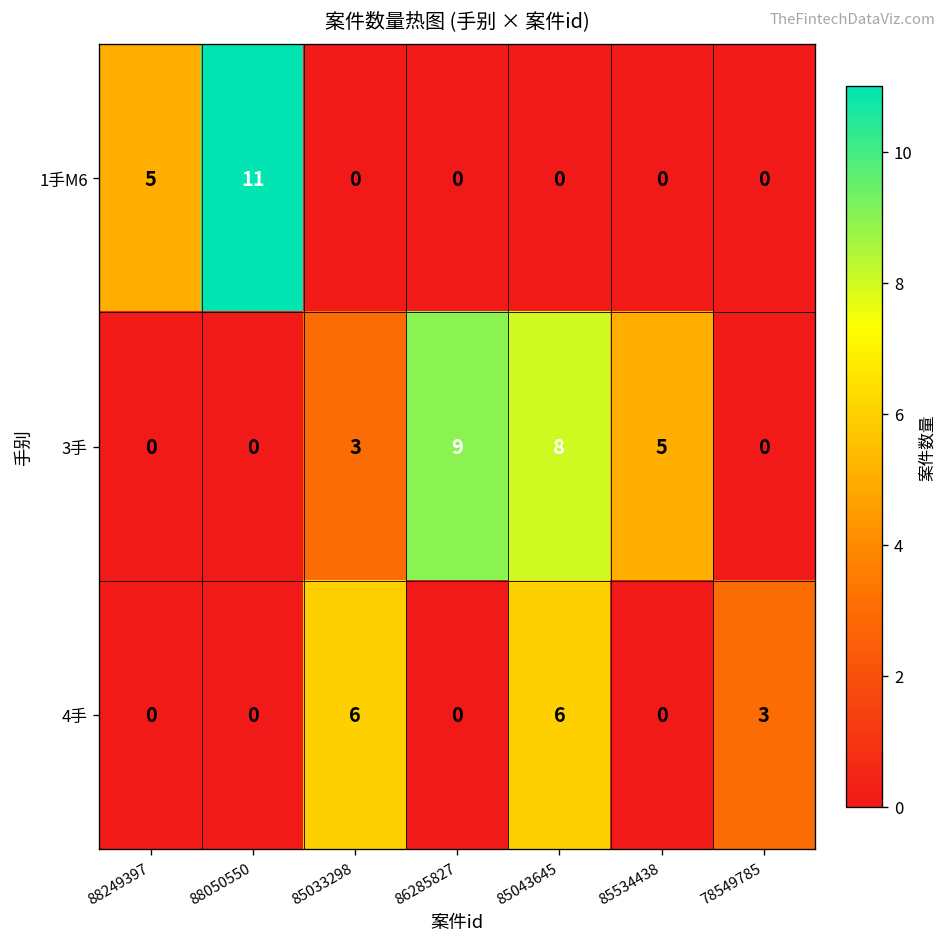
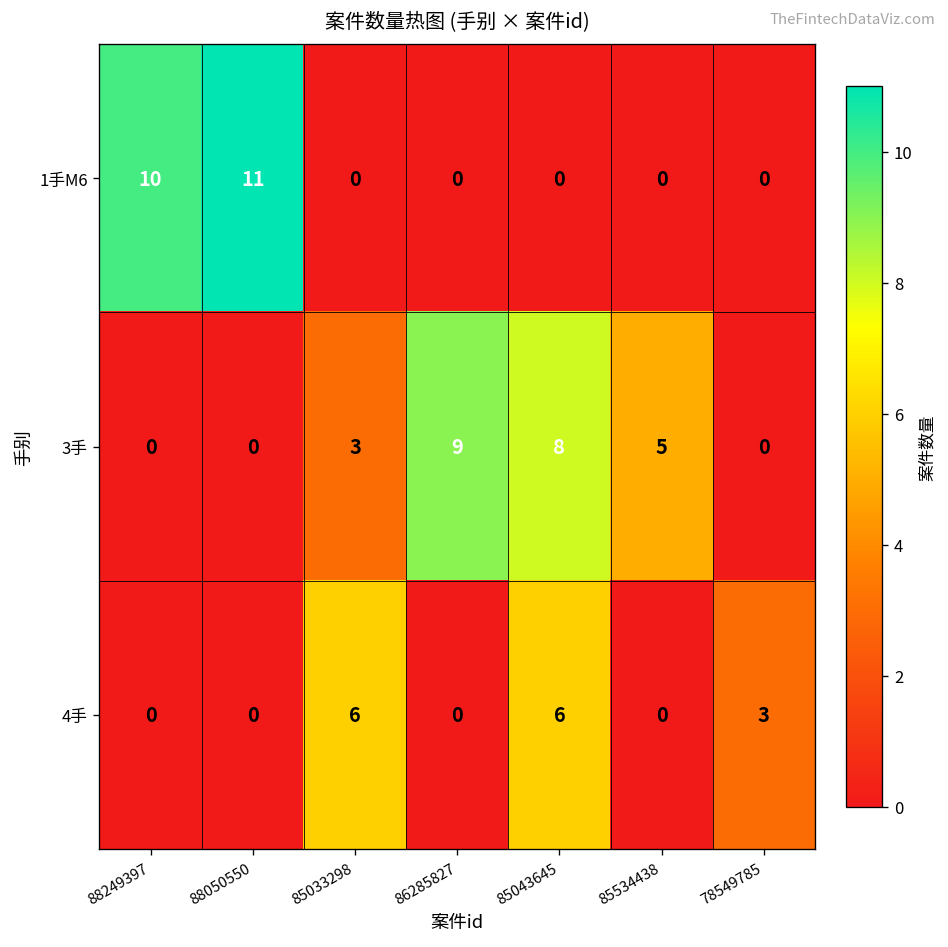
1手M6, 88249397: 5 -> 10
